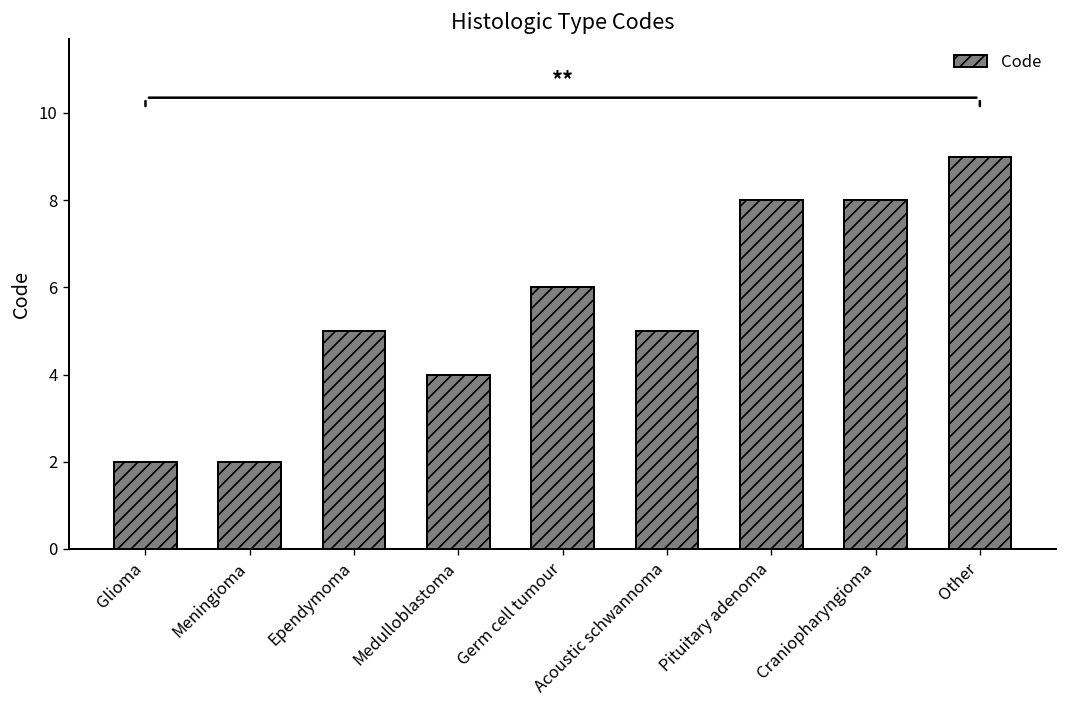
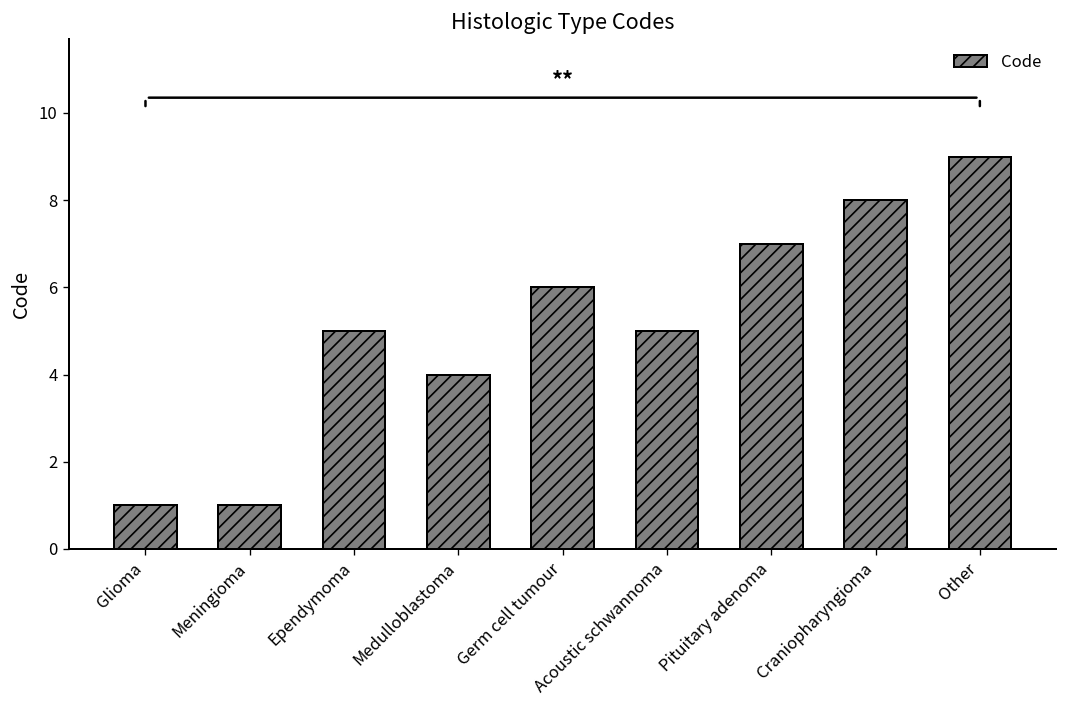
Glioma: 2 -> 1
Meningioma: 2 -> 1
Pituitary adenoma: 8 -> 7
